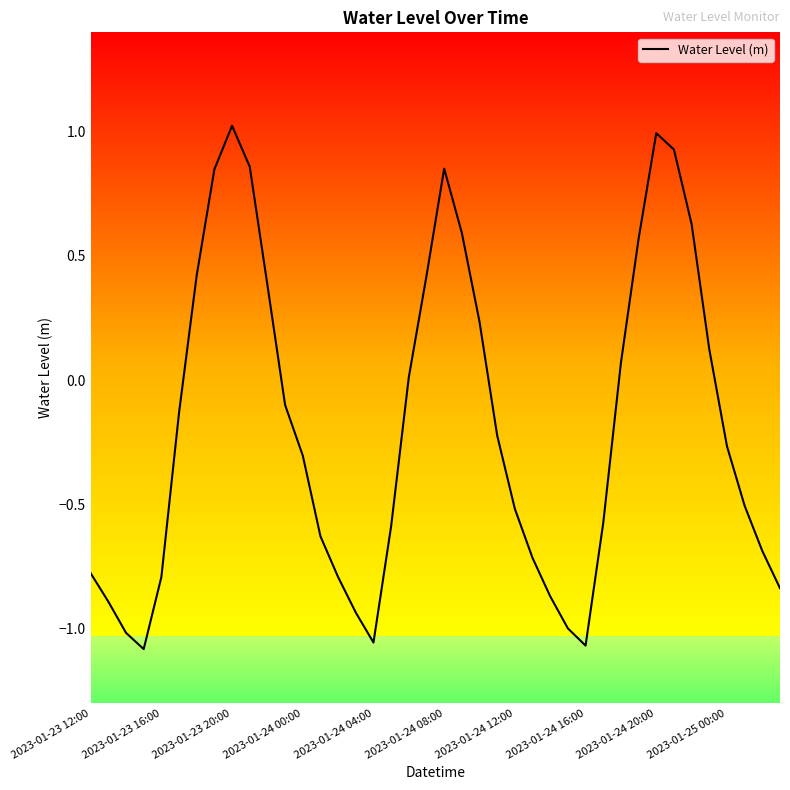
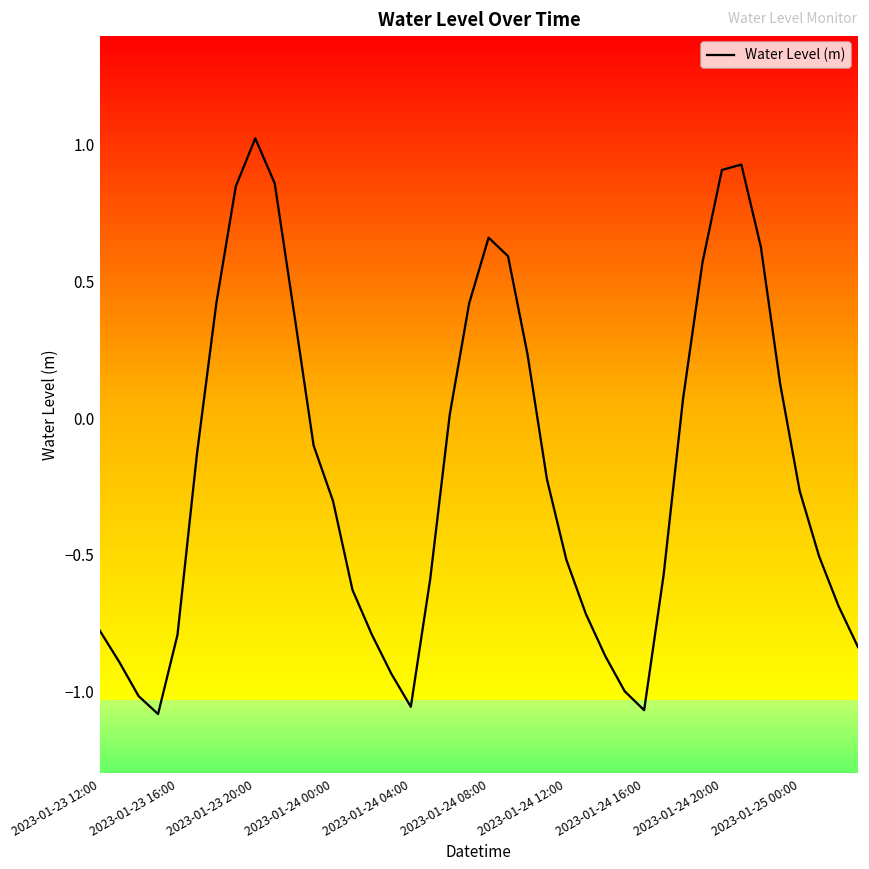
2023-01-24 08:00: 0.85 -> 0.66
2023-01-24 20:00: 0.99 -> 0.91
